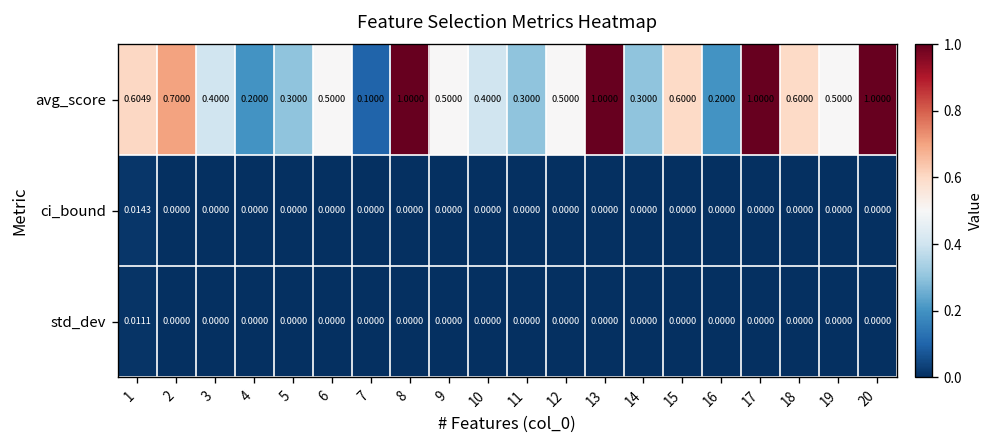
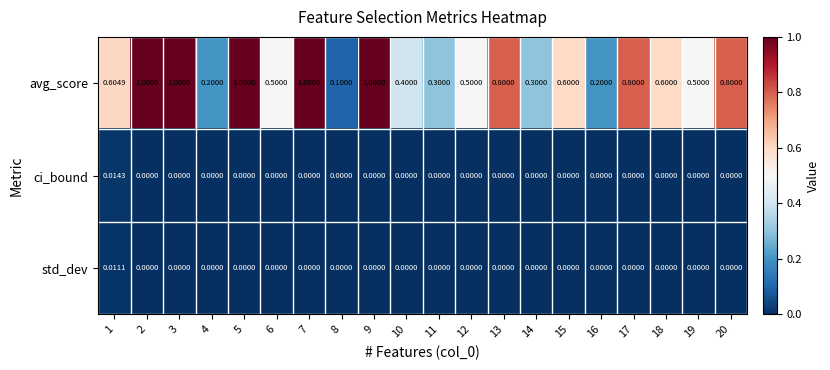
avg_score, 2: 0.7000 -> 1.0000
avg_score, 3: 0.4000 -> 1.0000
avg_score, 5: 0.3000 -> 1.0000
avg_score, 7: 0.1000 -> 1.0000
avg_score, 8: 1.0000 -> 0.1000
avg_score, 9: 0.5000 -> 1.0000
avg_score, 13: 1.0000 -> 0.8000
avg_score, 17: 1.0000 -> 0.8000
avg_score, 20: 1.0000 -> 0.8000
